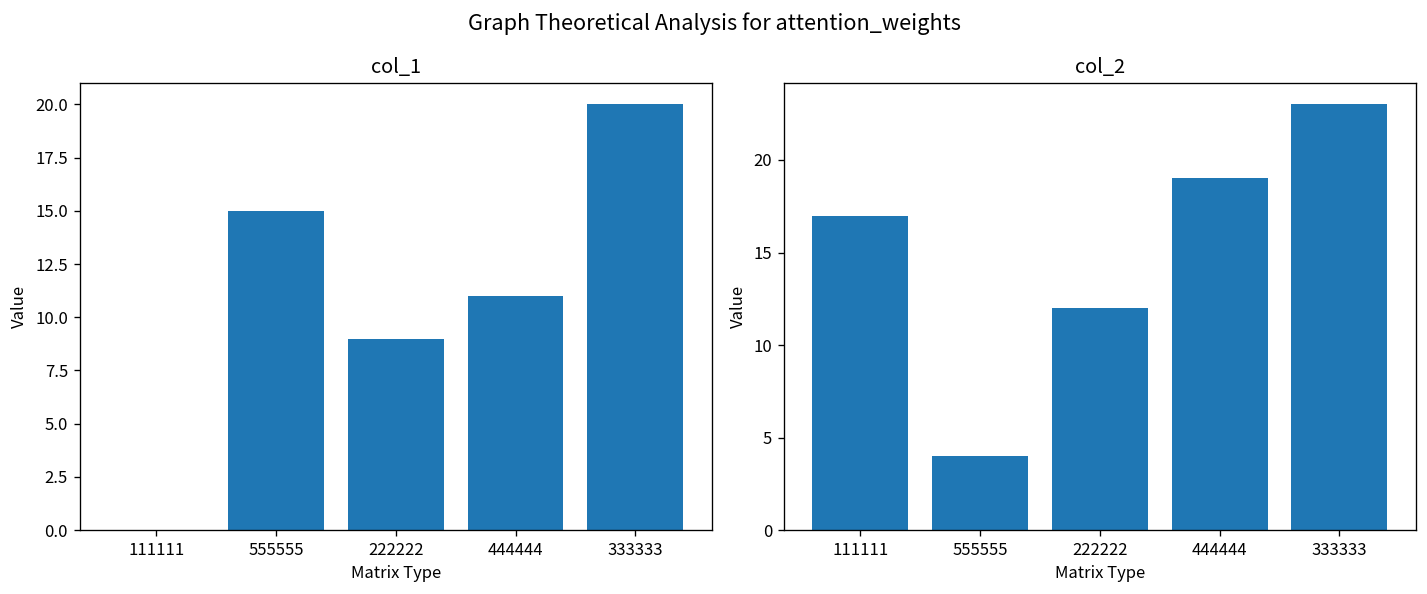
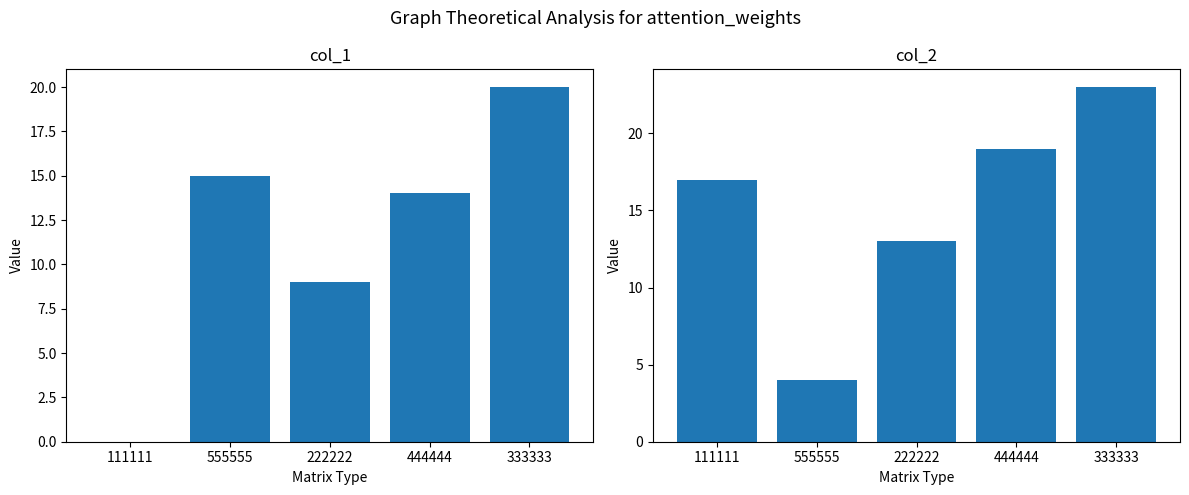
col_1, 444444: 11 -> 14
col_2, 222222: 12 -> 13
